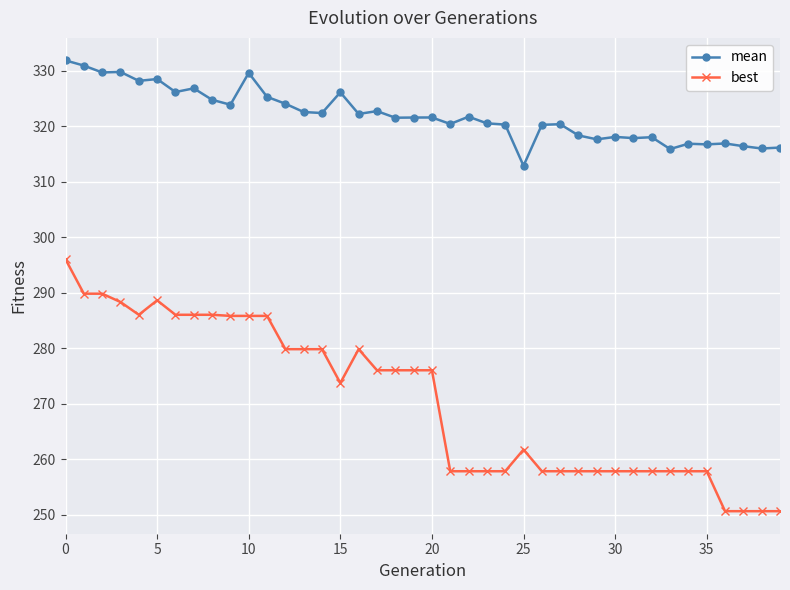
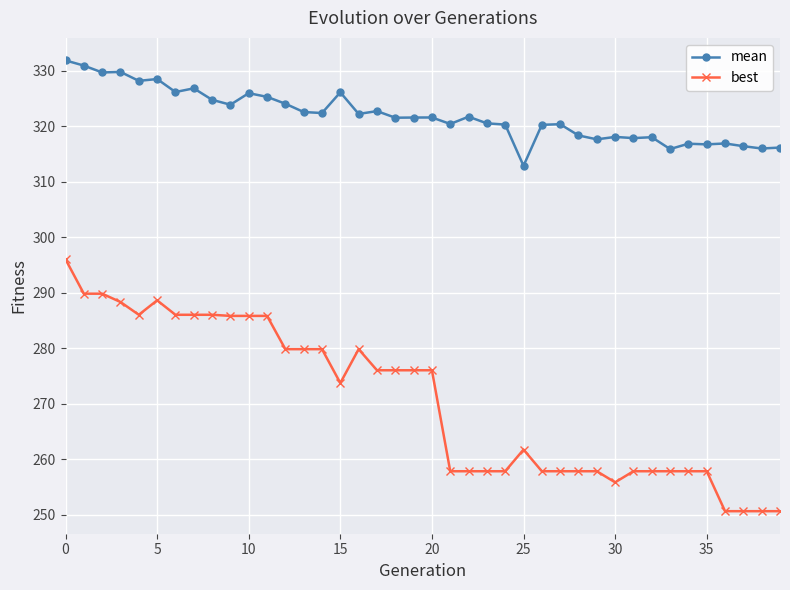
mean, 10: 330 -> 326
best, 30: 258 -> 256
